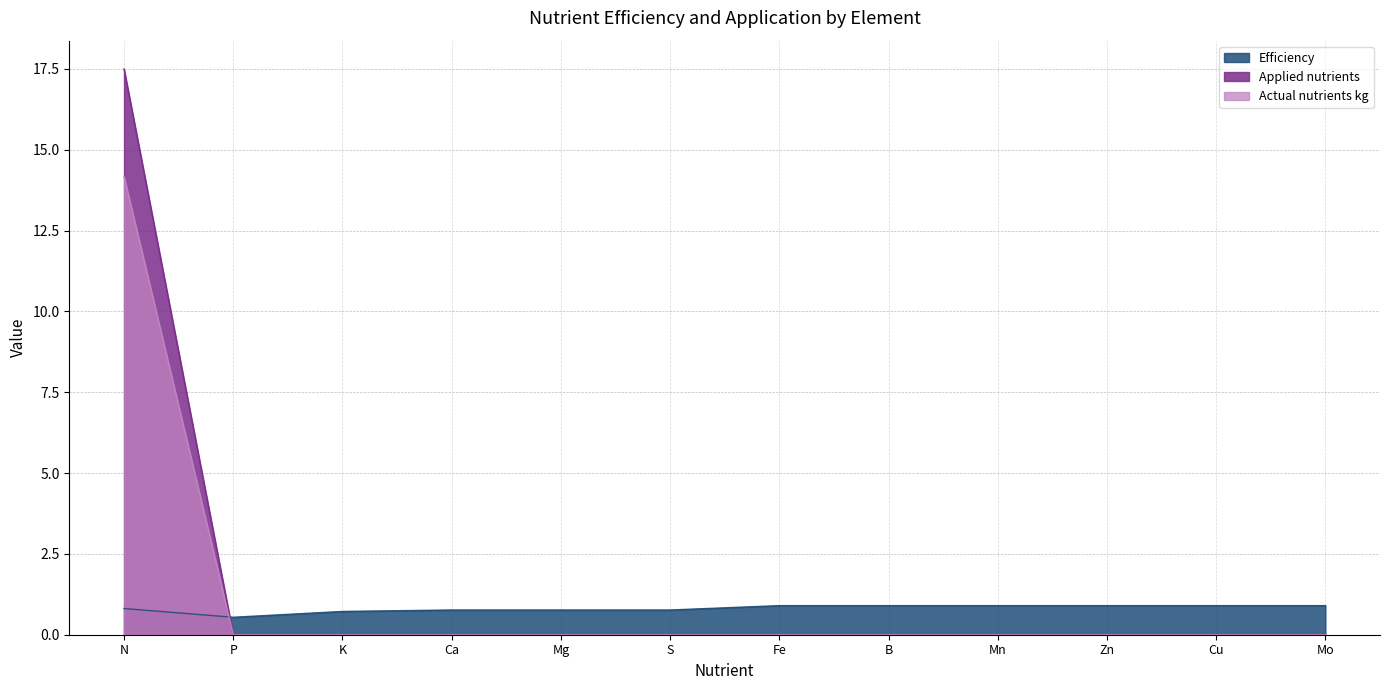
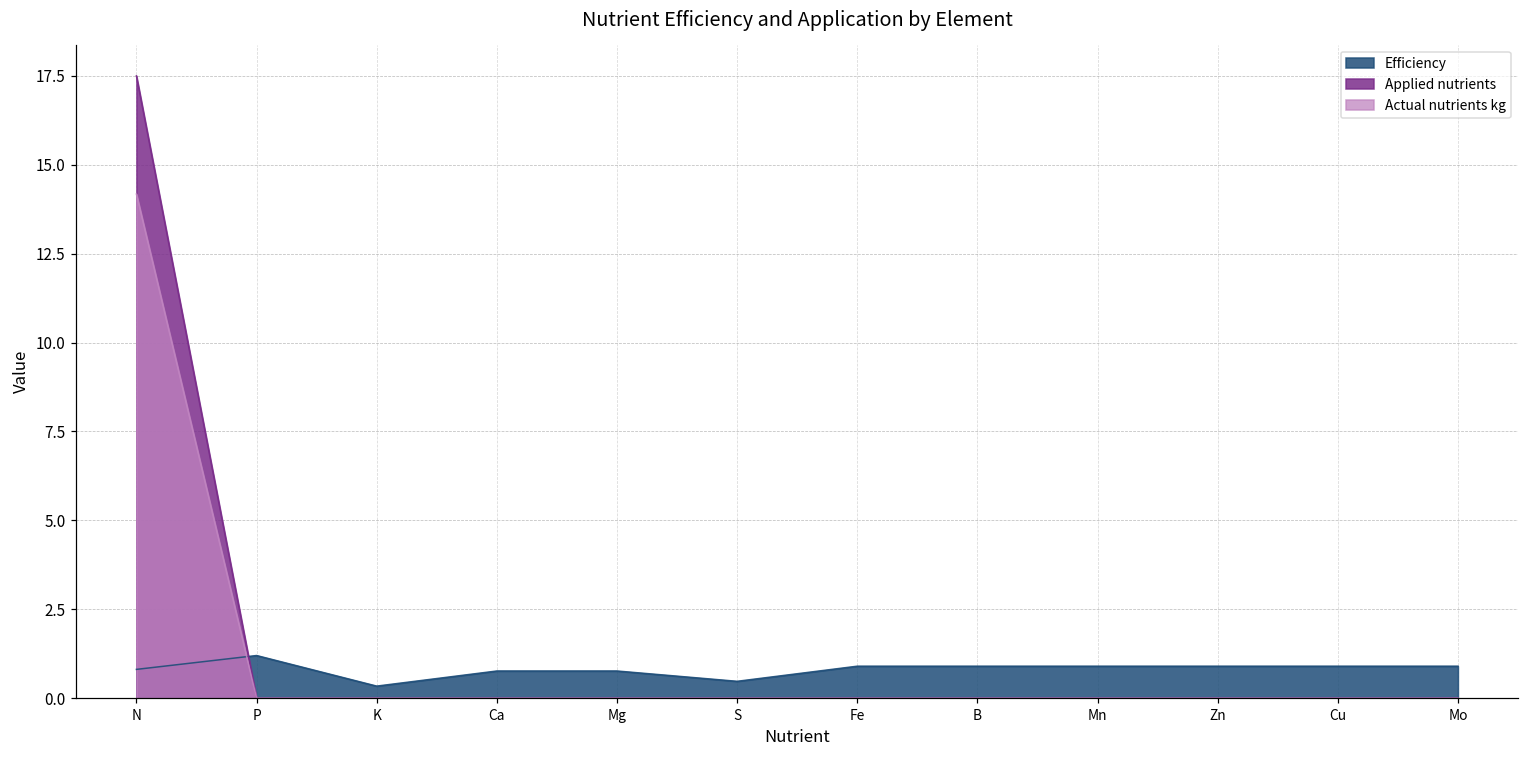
Efficiency, P: 0.5 -> 1.2
Efficiency, K: 0.7 -> 0.3
Efficiency, S: 0.8 -> 0.5
